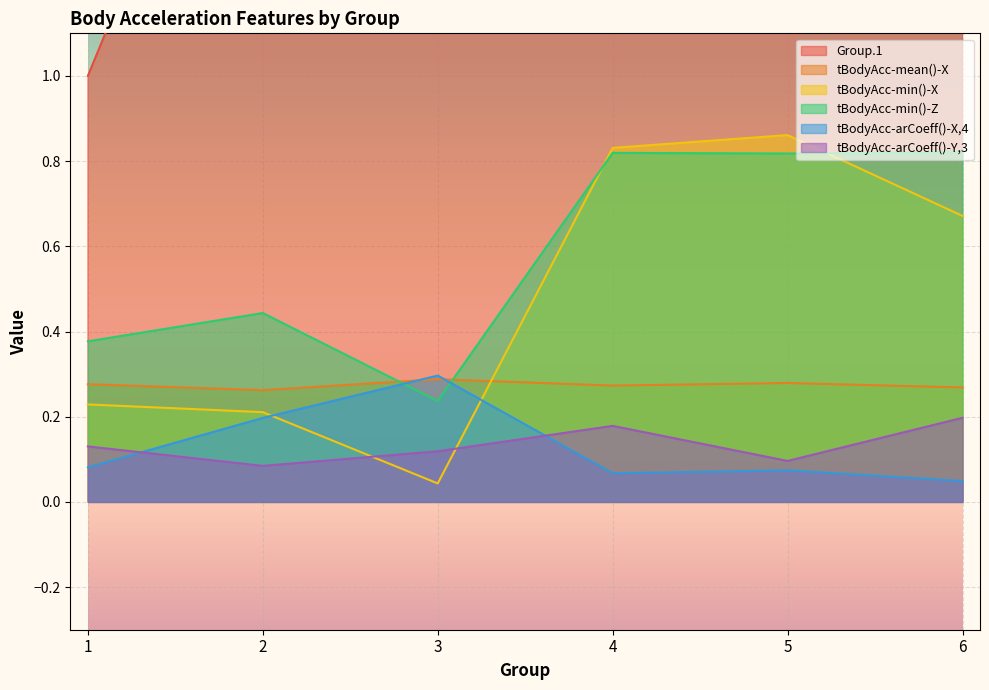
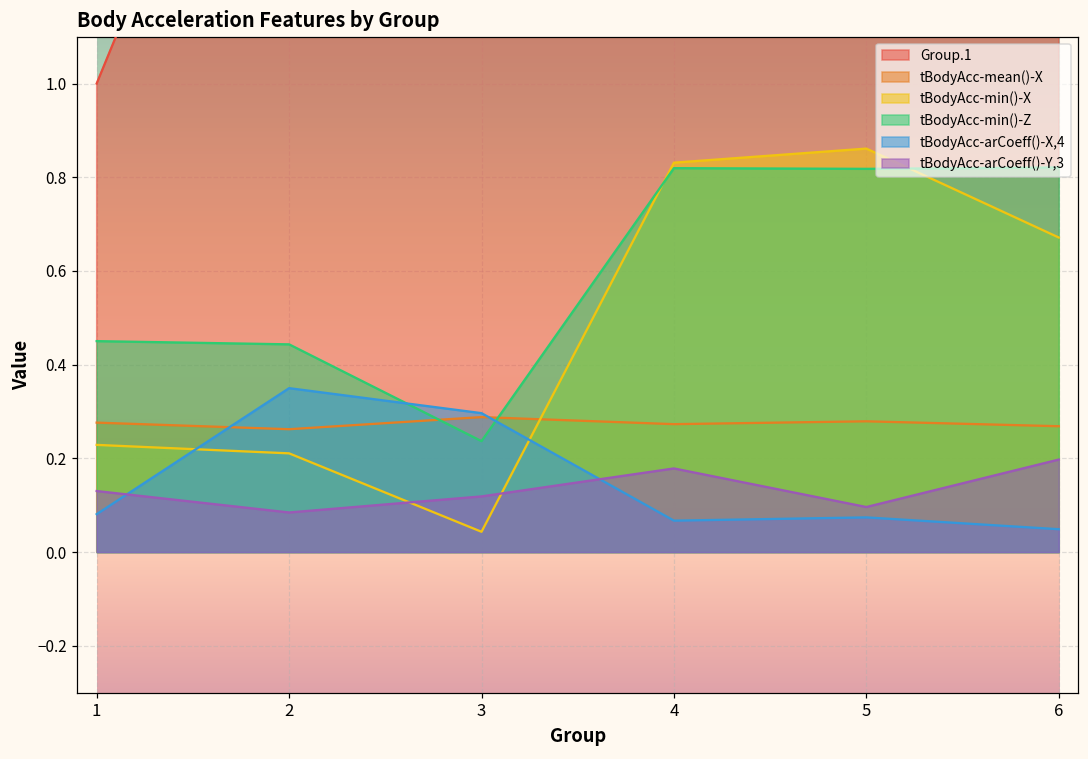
tBodyAcc-min()-Z, 1: 0.38 -> 0.45
tBodyAcc-arCoeff()-X,4, 2: 0.20 -> 0.35
